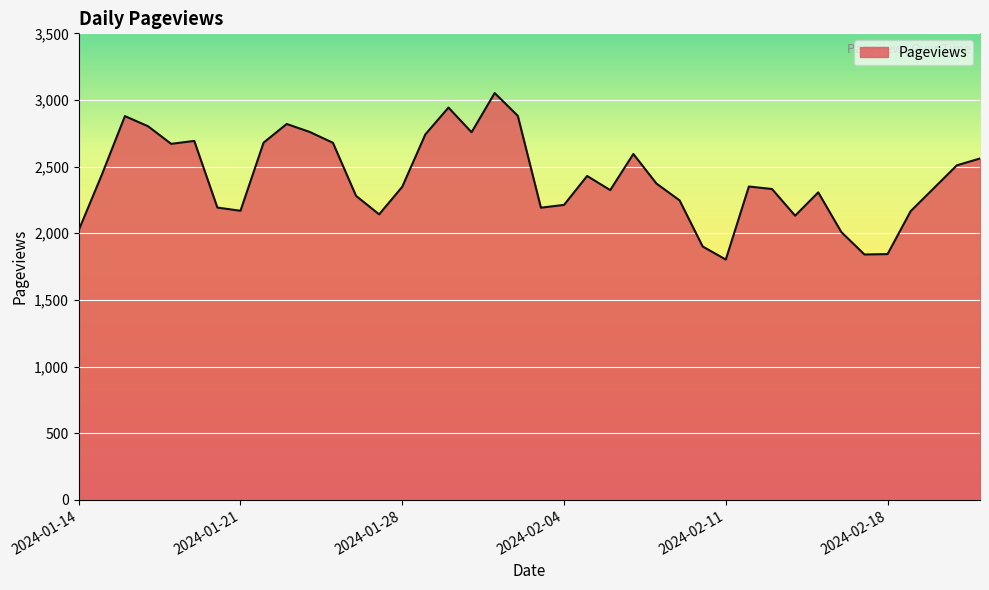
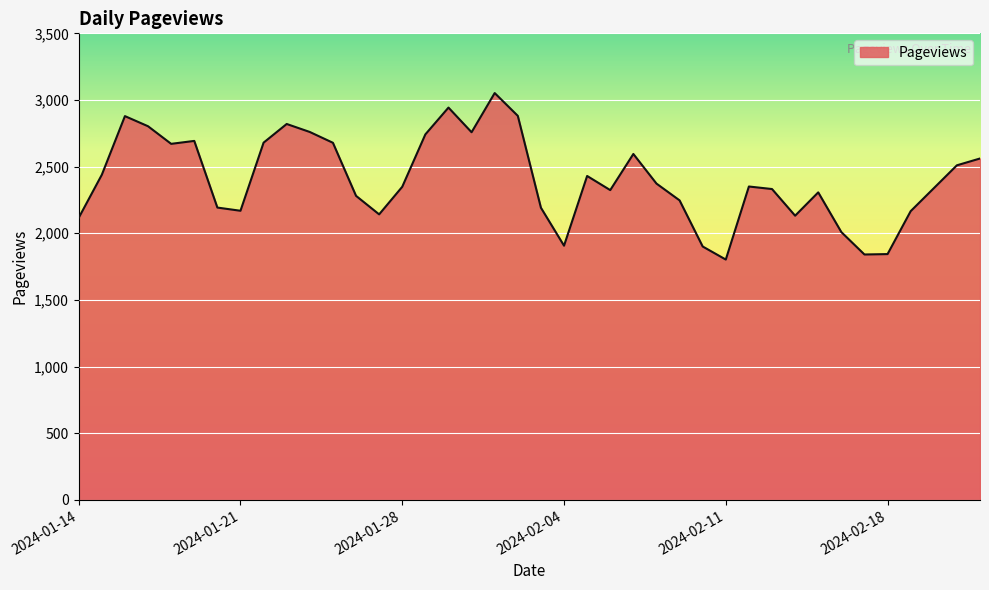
2024-01-14: 2,020 -> 2,120
2024-02-04: 2,210 -> 1,910
